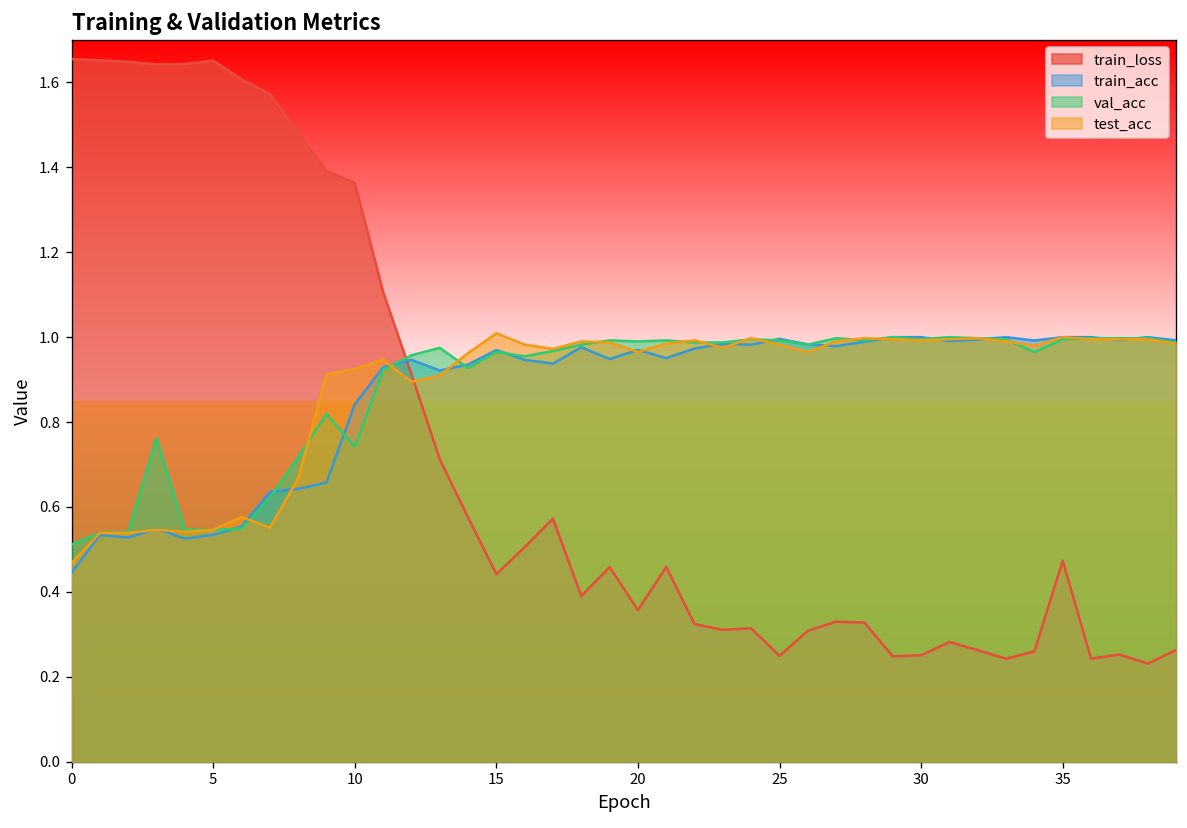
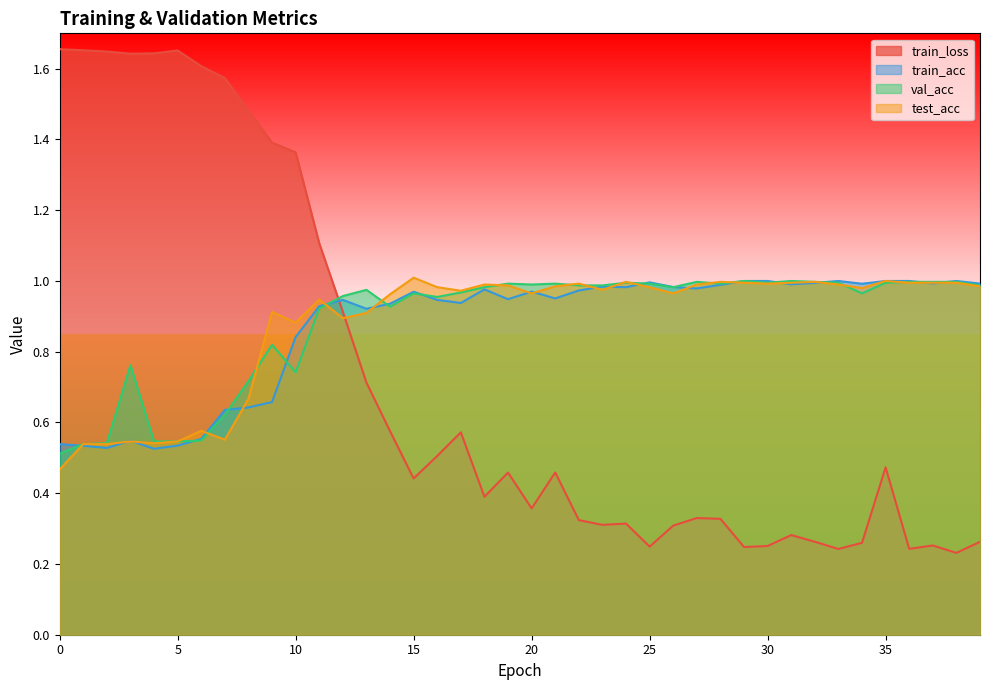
train_acc, 0: 0.44 -> 0.54
test_acc, 10: 0.92 -> 0.88
